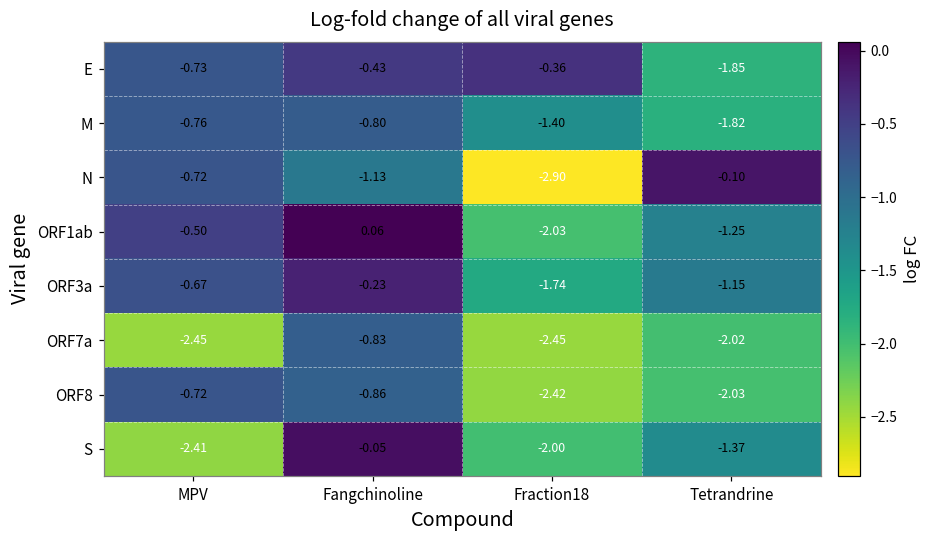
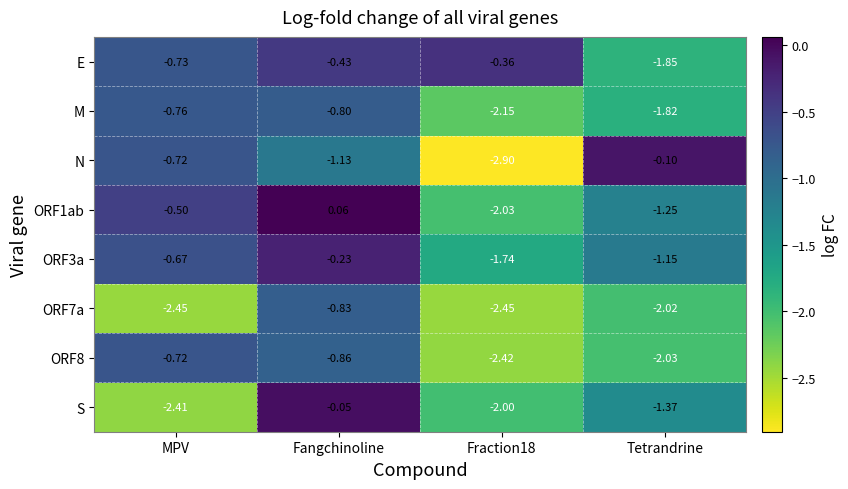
M, Fraction18: -1.40 -> -2.15
